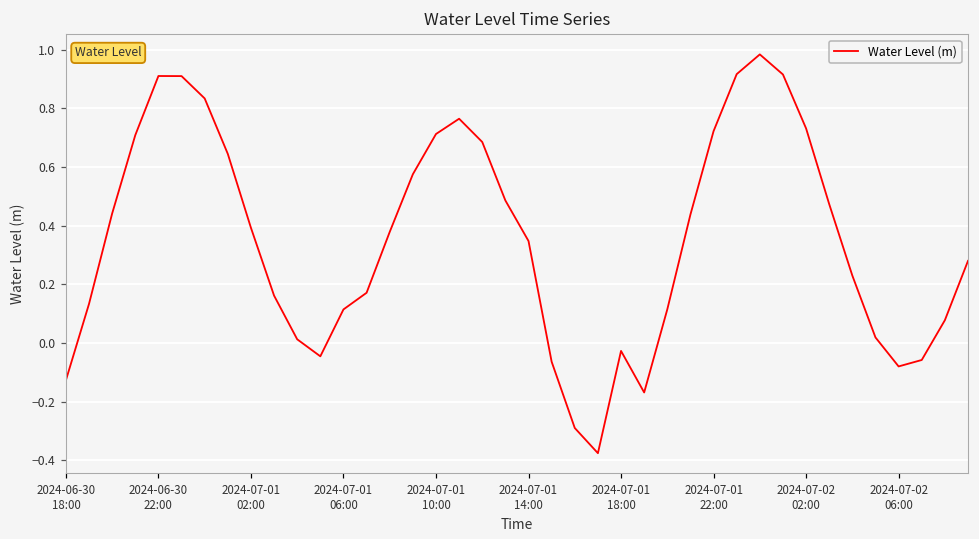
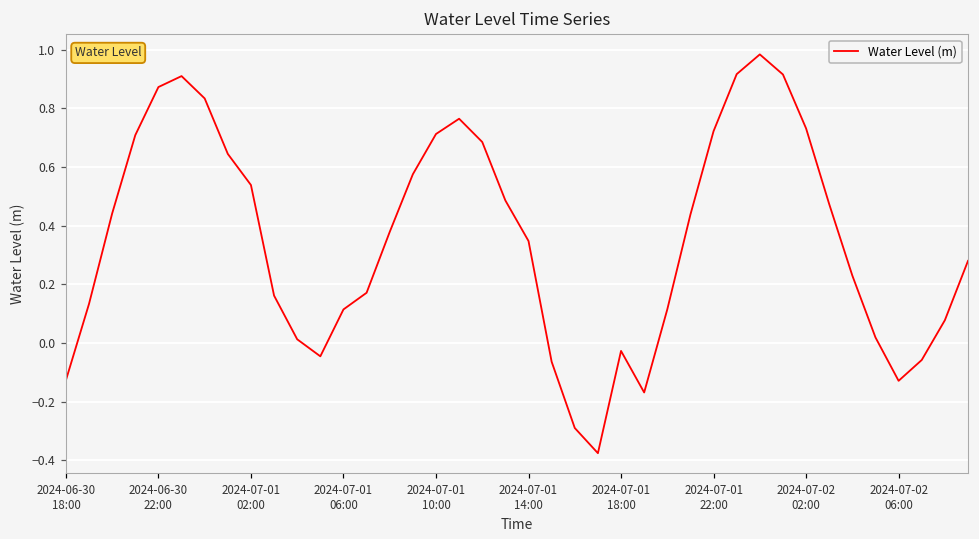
2024-06-30 22:00: 0.91 -> 0.87
2024-07-01 02:00: 0.39 -> 0.54
2024-07-02 06:00: -0.08 -> -0.13
